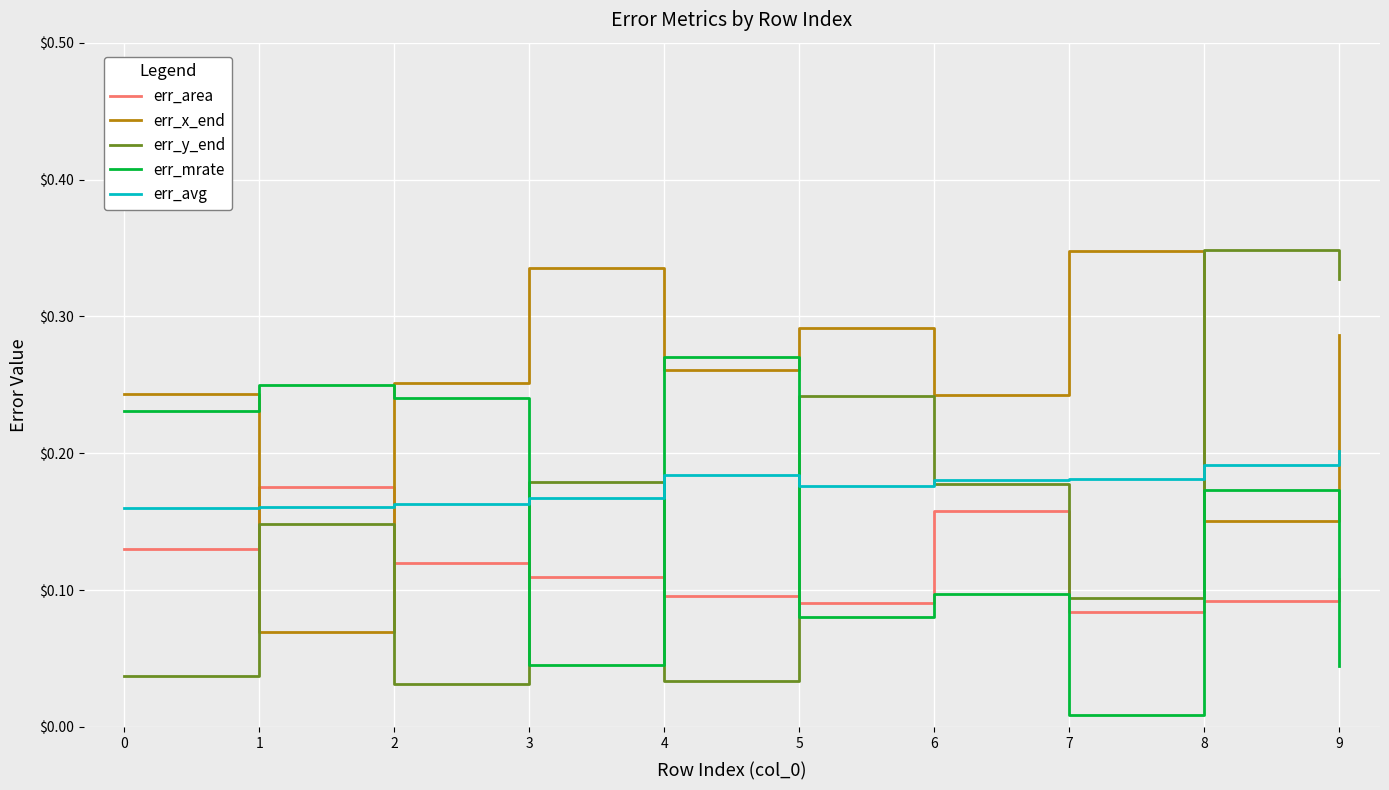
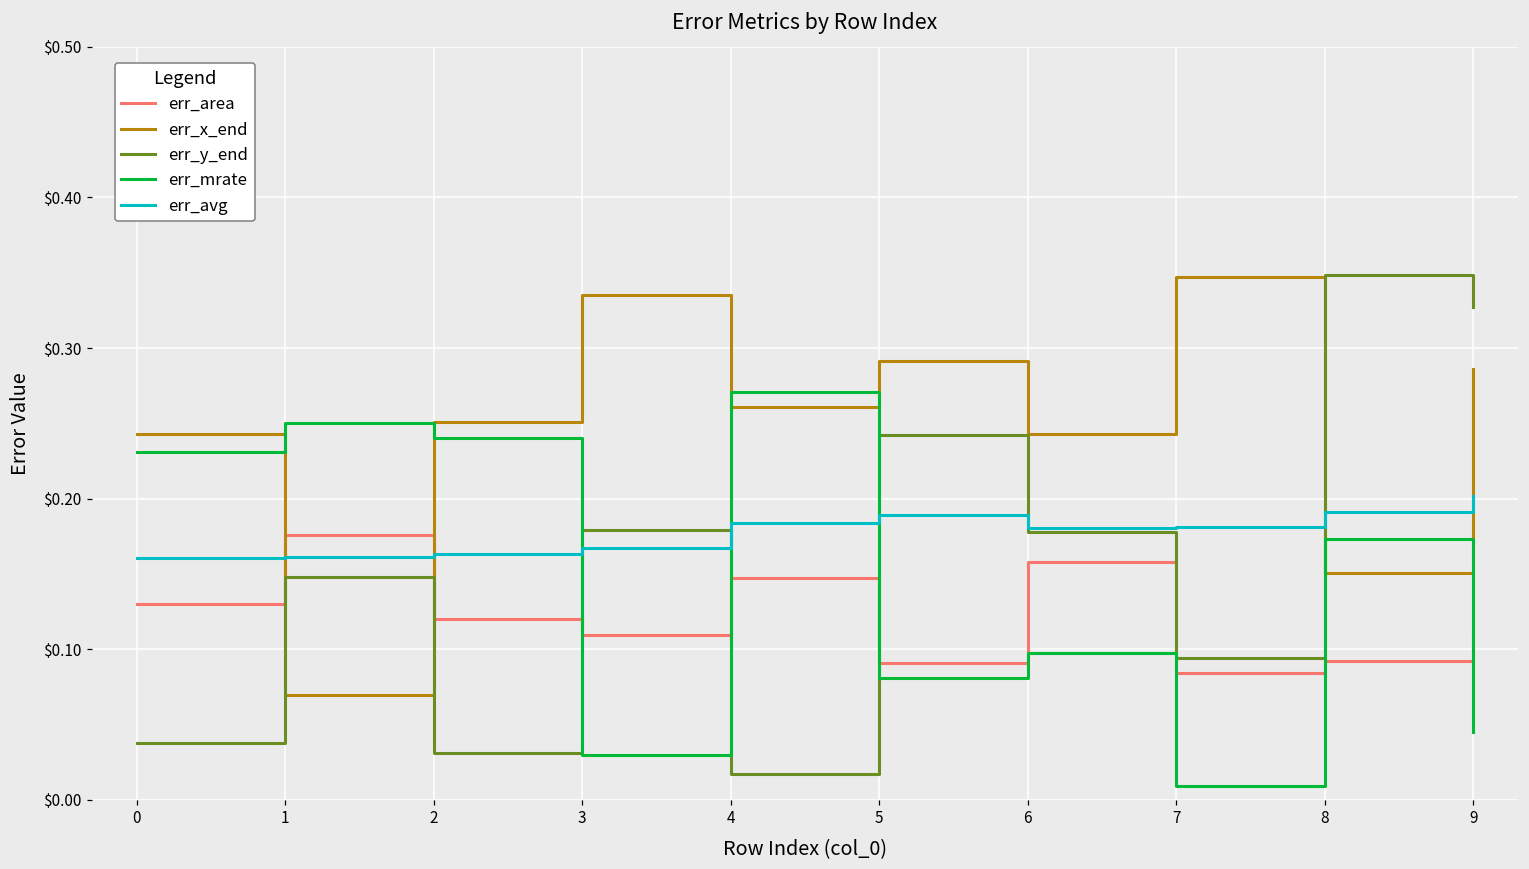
err_mrate, 3: $0.045 -> $0.030
err_area, 4: $0.096 -> $0.147
err_y_end, 4: $0.033 -> $0.017
err_avg, 5: $0.176 -> $0.189
